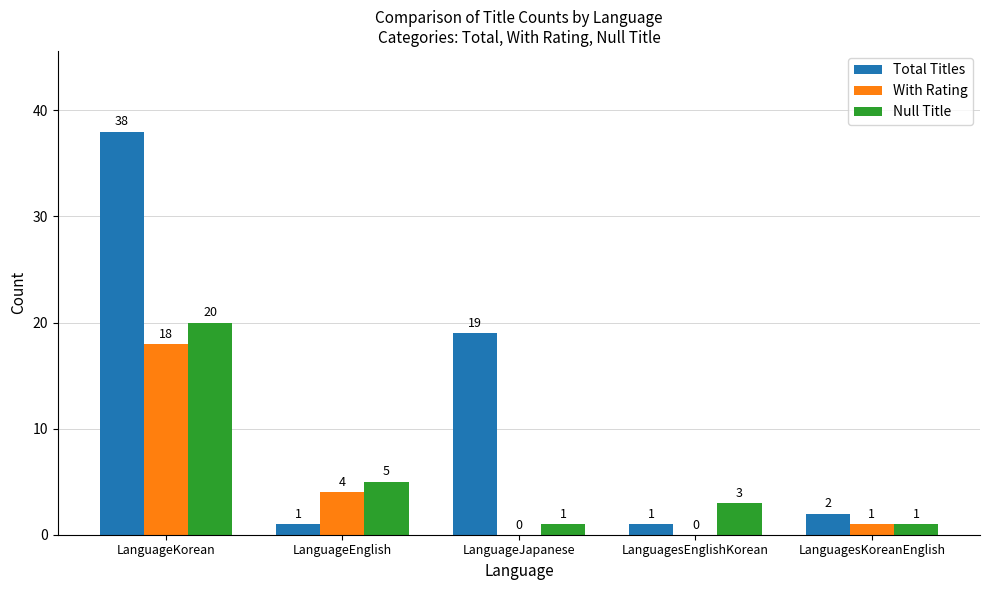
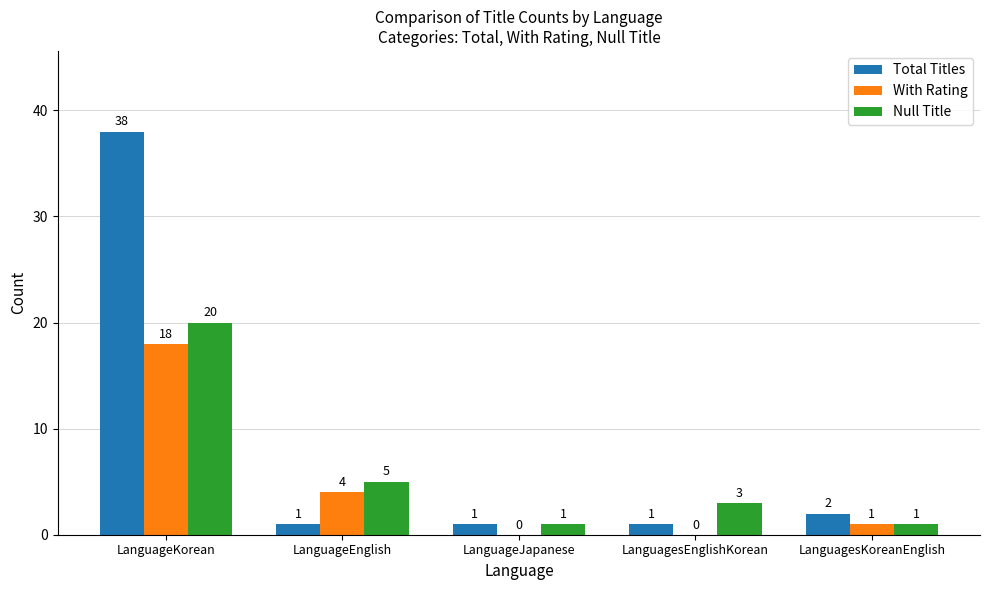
Total Titles, LanguageJapanese: 19 -> 1
